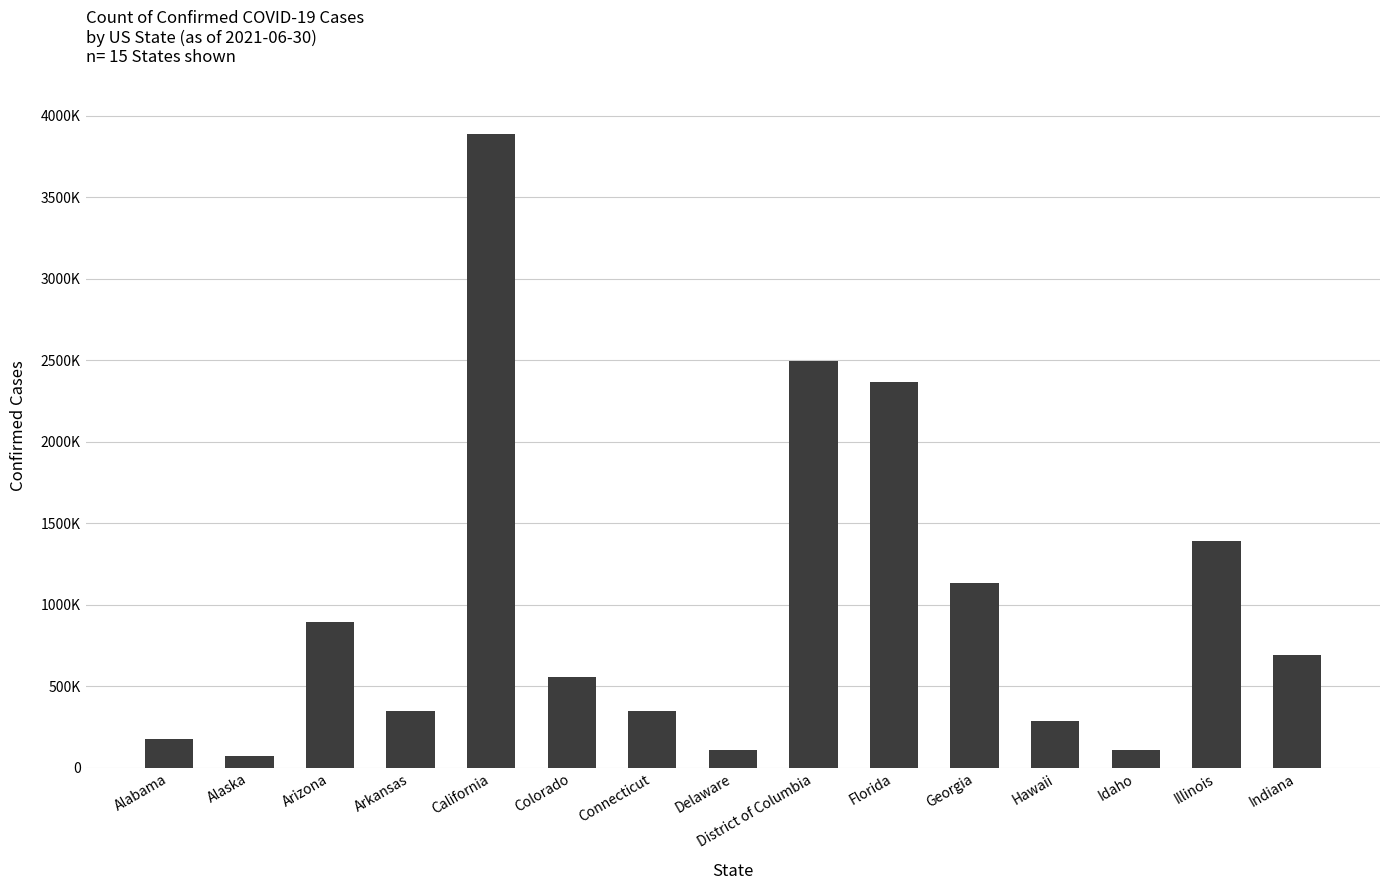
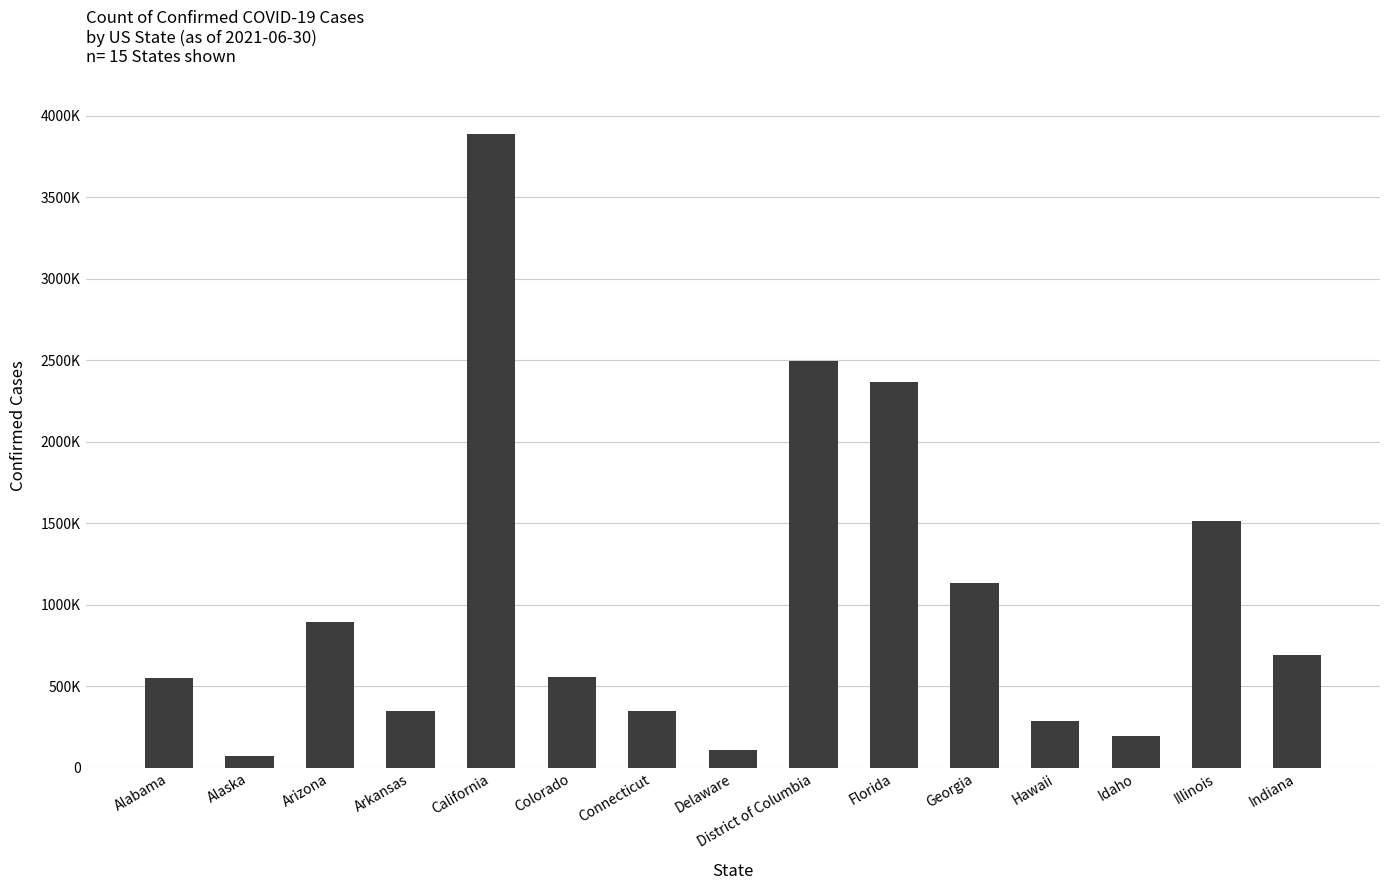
Alabama: 170000 -> 550000
Idaho: 110000 -> 190000
Illinois: 1390000 -> 1520000
